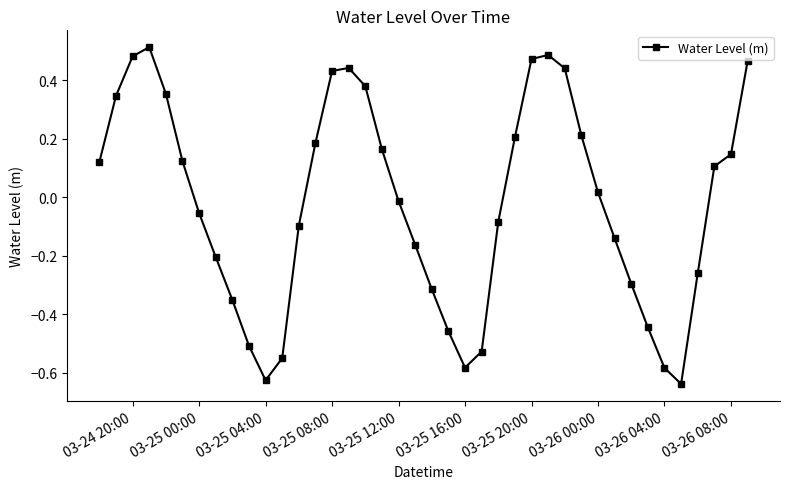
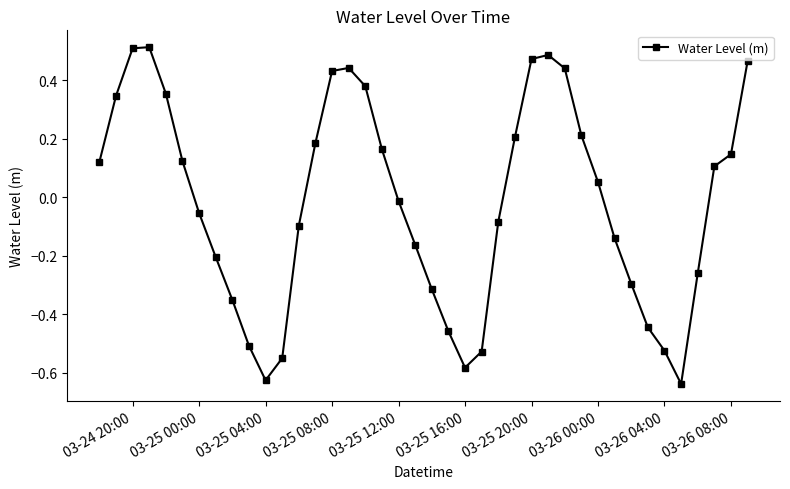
03-24 20:00: 0.48 -> 0.51
03-26 00:00: 0.02 -> 0.05
03-26 04:00: -0.58 -> -0.52
